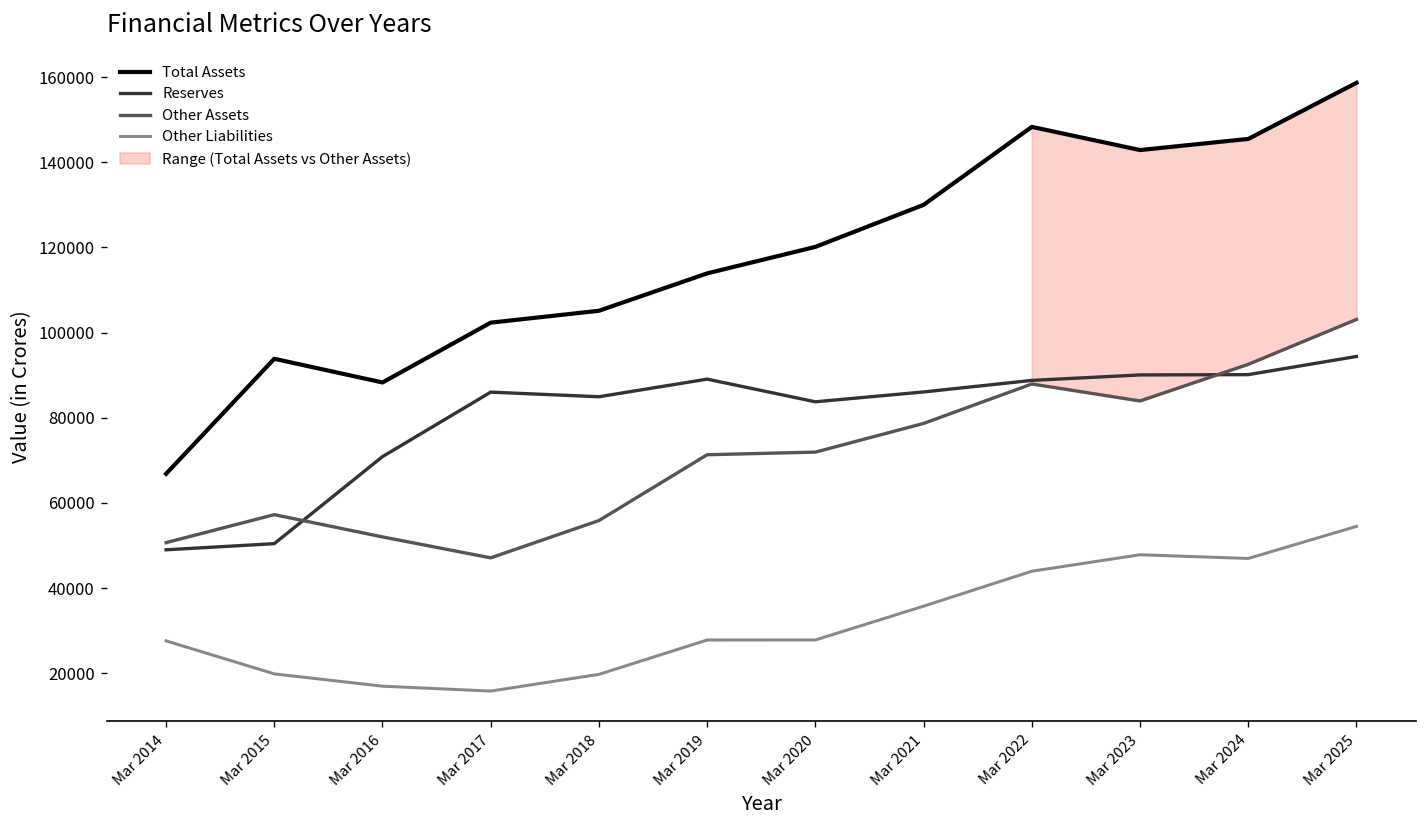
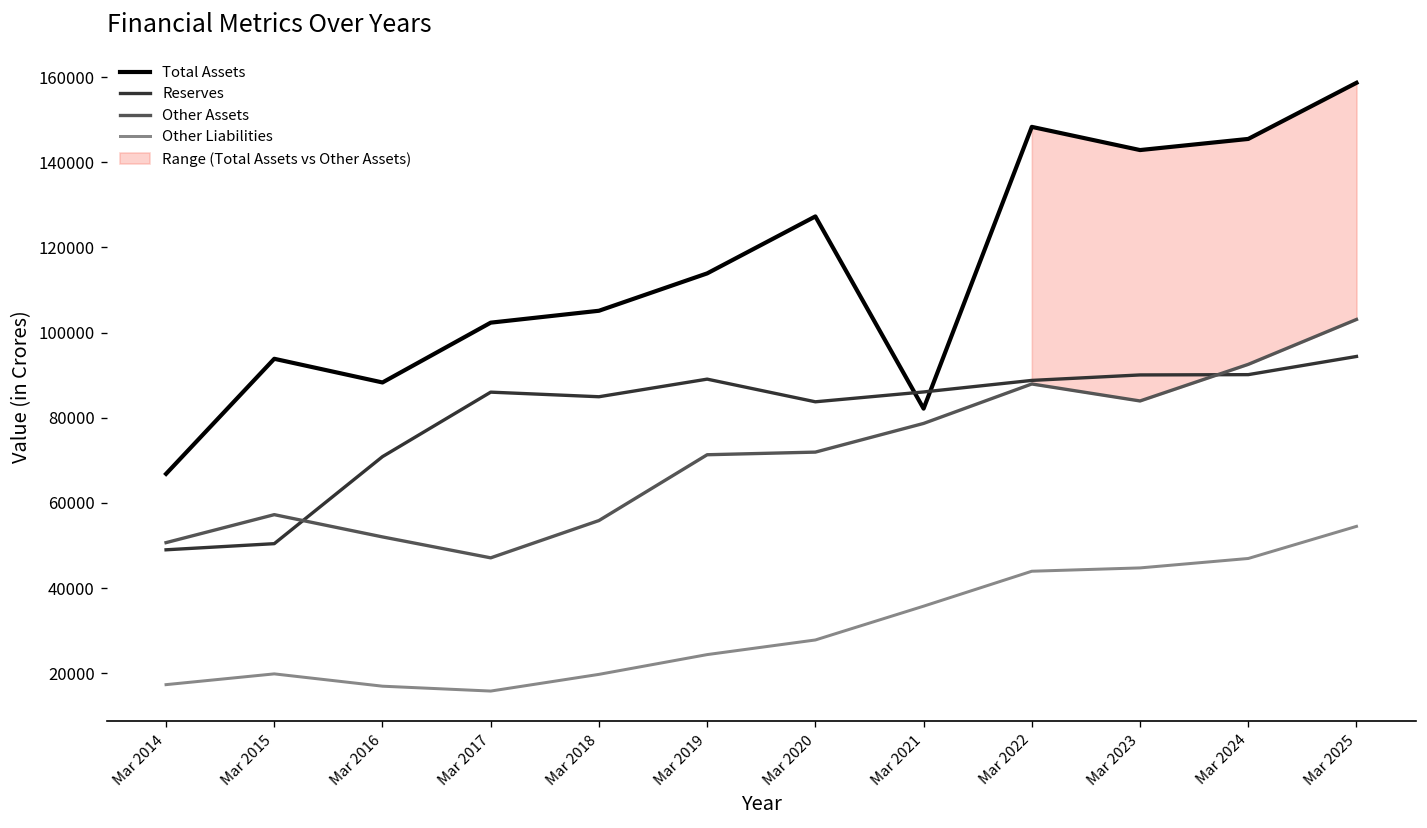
Other Liabilities, Mar 2014: 28000 -> 17000
Other Liabilities, Mar 2019: 28000 -> 24000
Total Assets, Mar 2020: 120000 -> 127000
Total Assets, Mar 2021: 130000 -> 82000
Other Liabilities, Mar 2023: 48000 -> 45000
